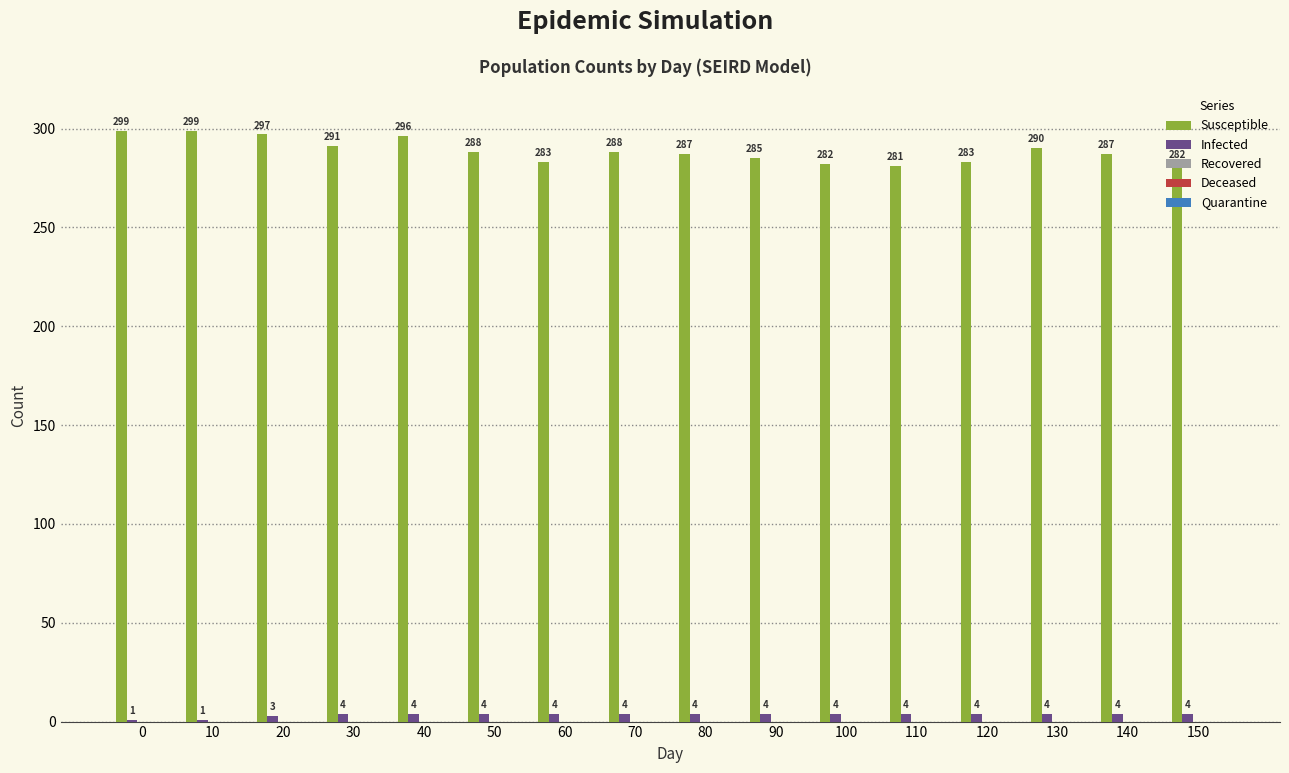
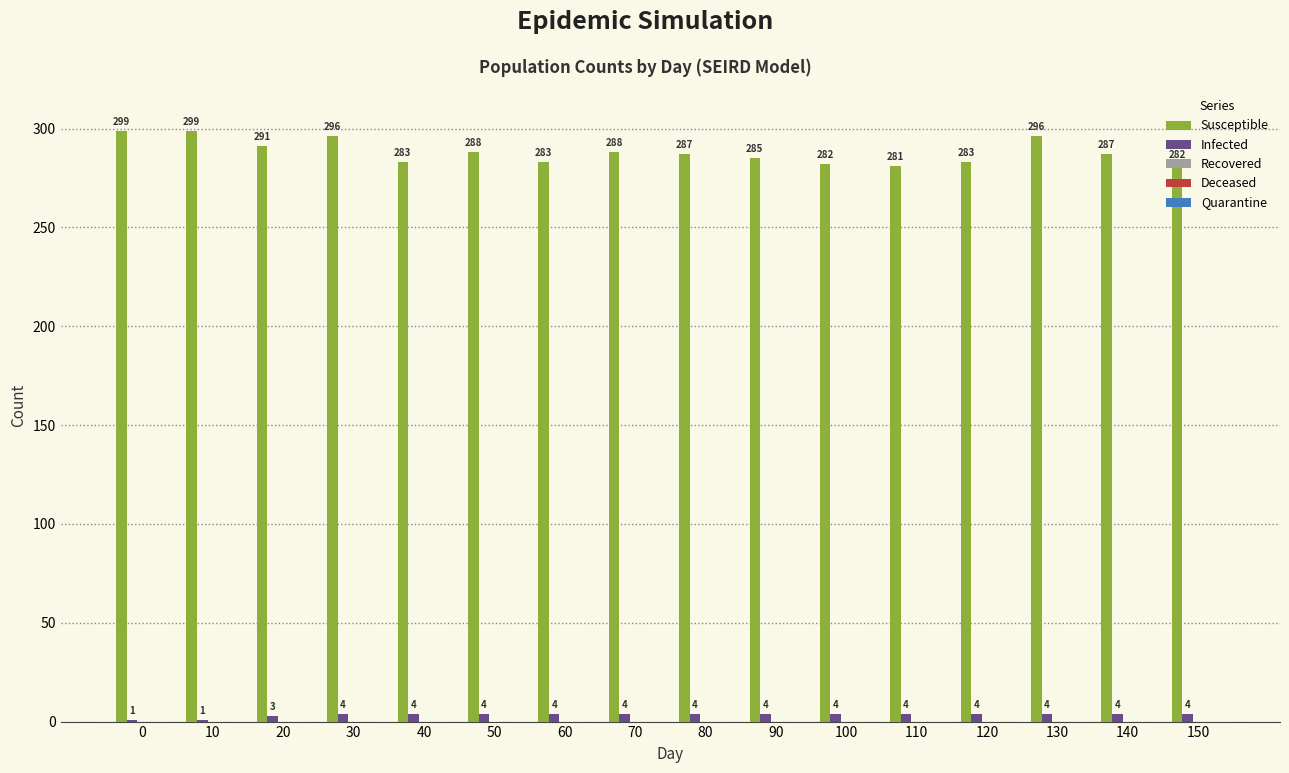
Susceptible, 20: 297 -> 291
Susceptible, 30: 291 -> 296
Susceptible, 40: 296 -> 283
Susceptible, 130: 290 -> 296
